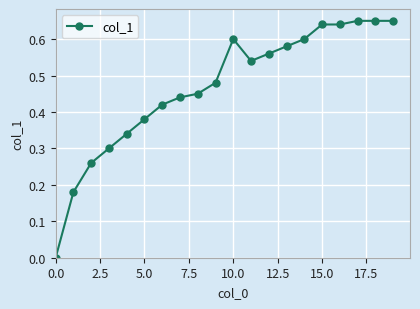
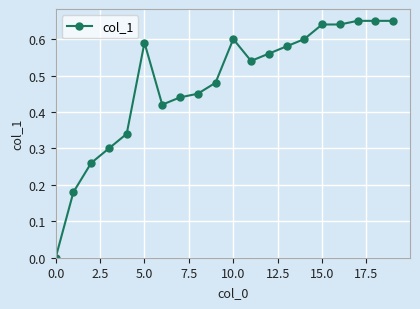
5.0: 0.38 -> 0.59
